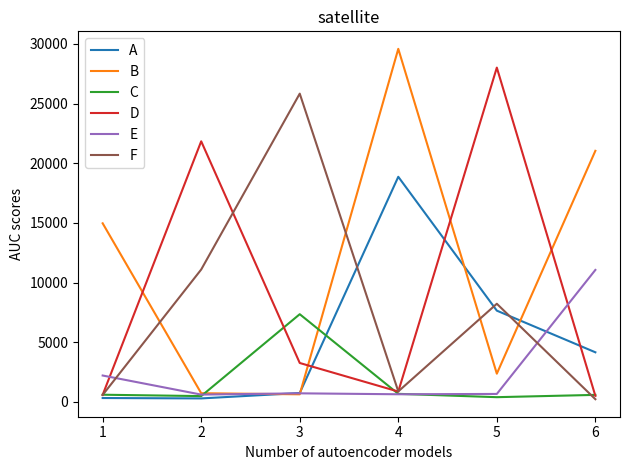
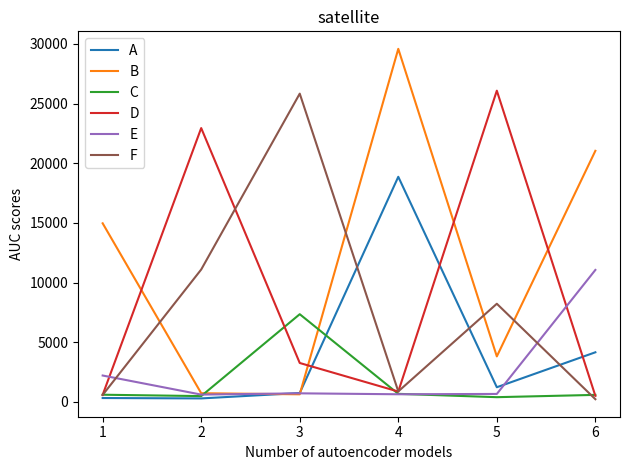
D, 2: 21800 -> 22900
A, 5: 7600 -> 1200
B, 5: 2400 -> 3800
D, 5: 28000 -> 26100
